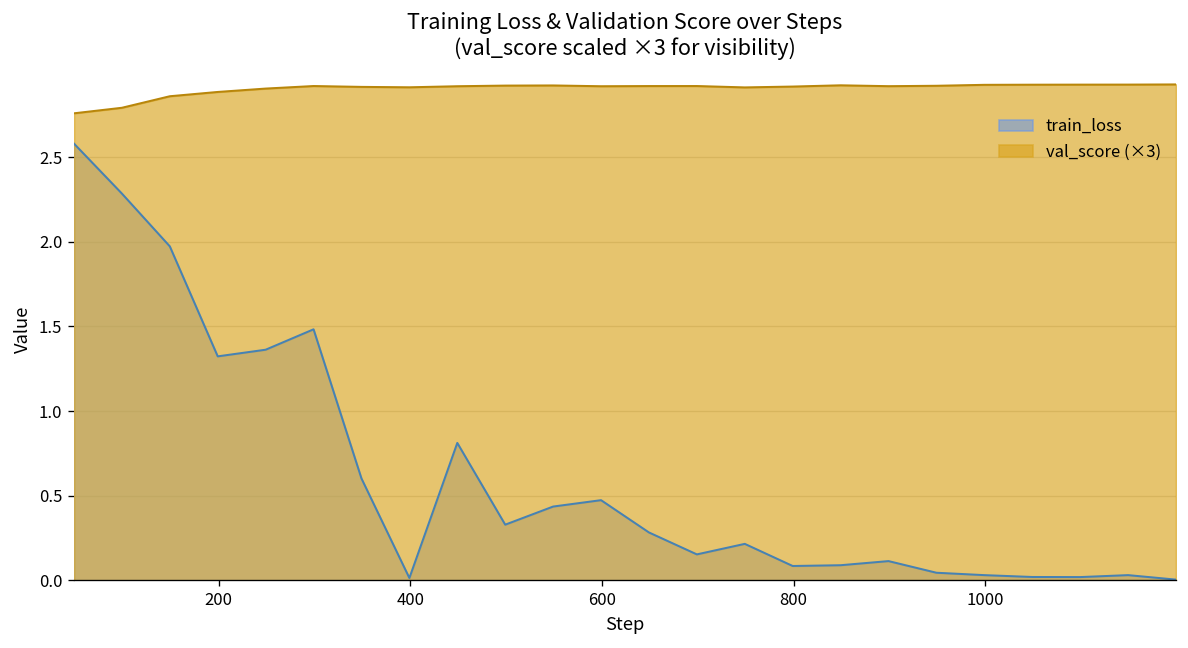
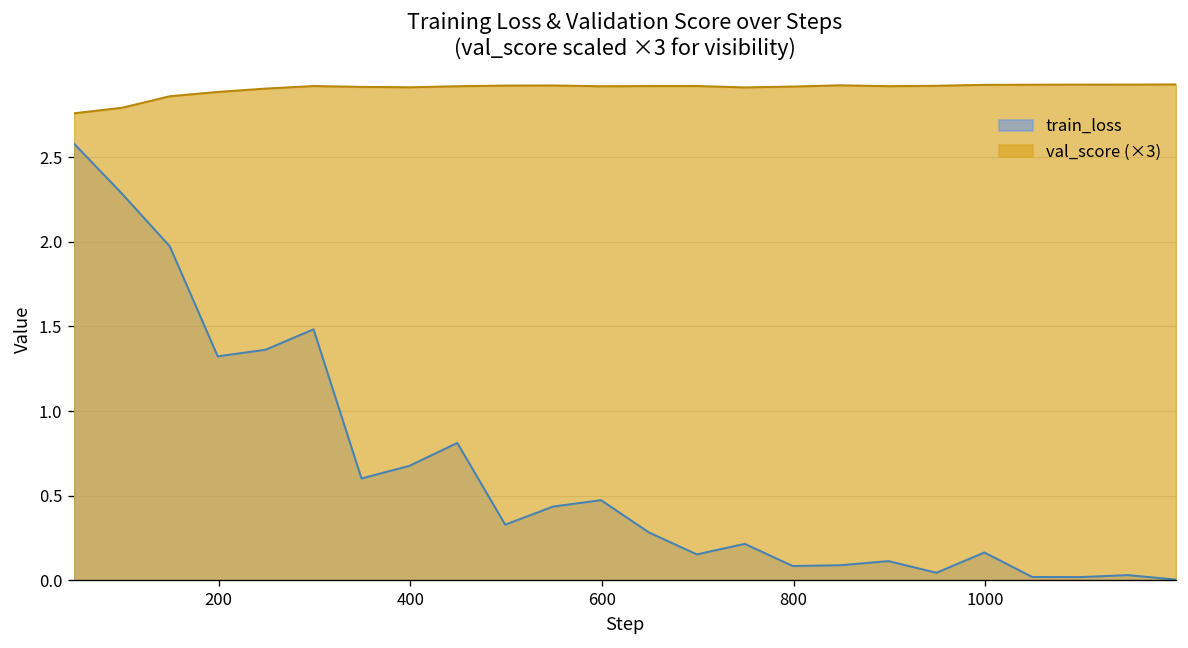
train_loss, 400: 0.01 -> 0.68
train_loss, 1000: 0.03 -> 0.17
